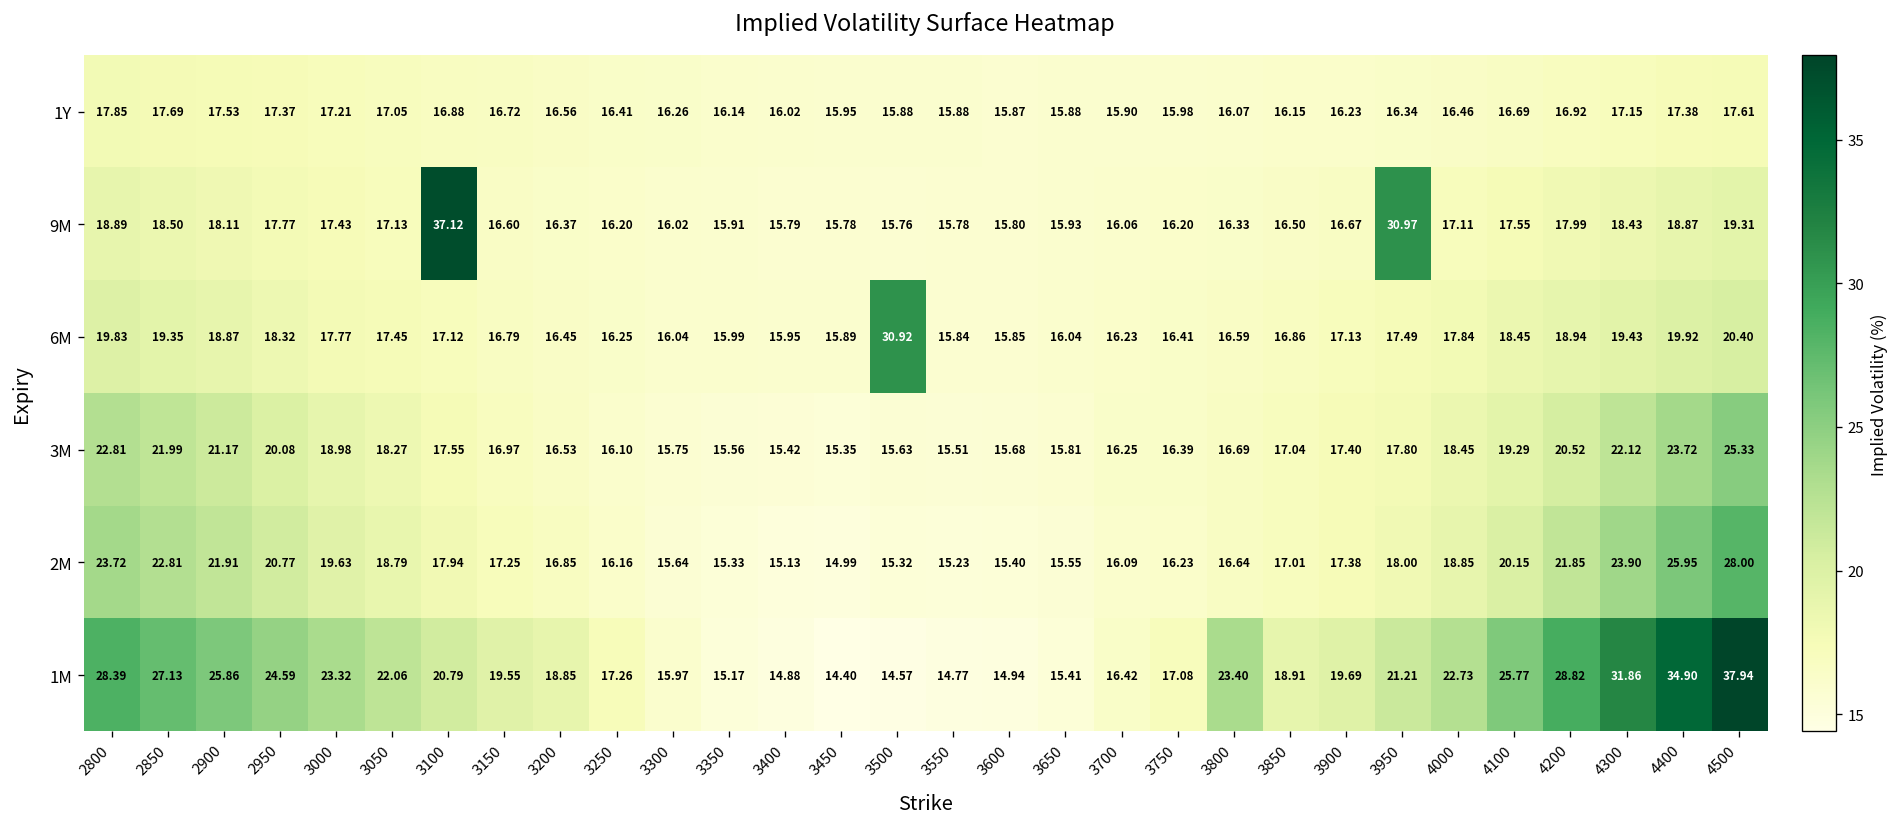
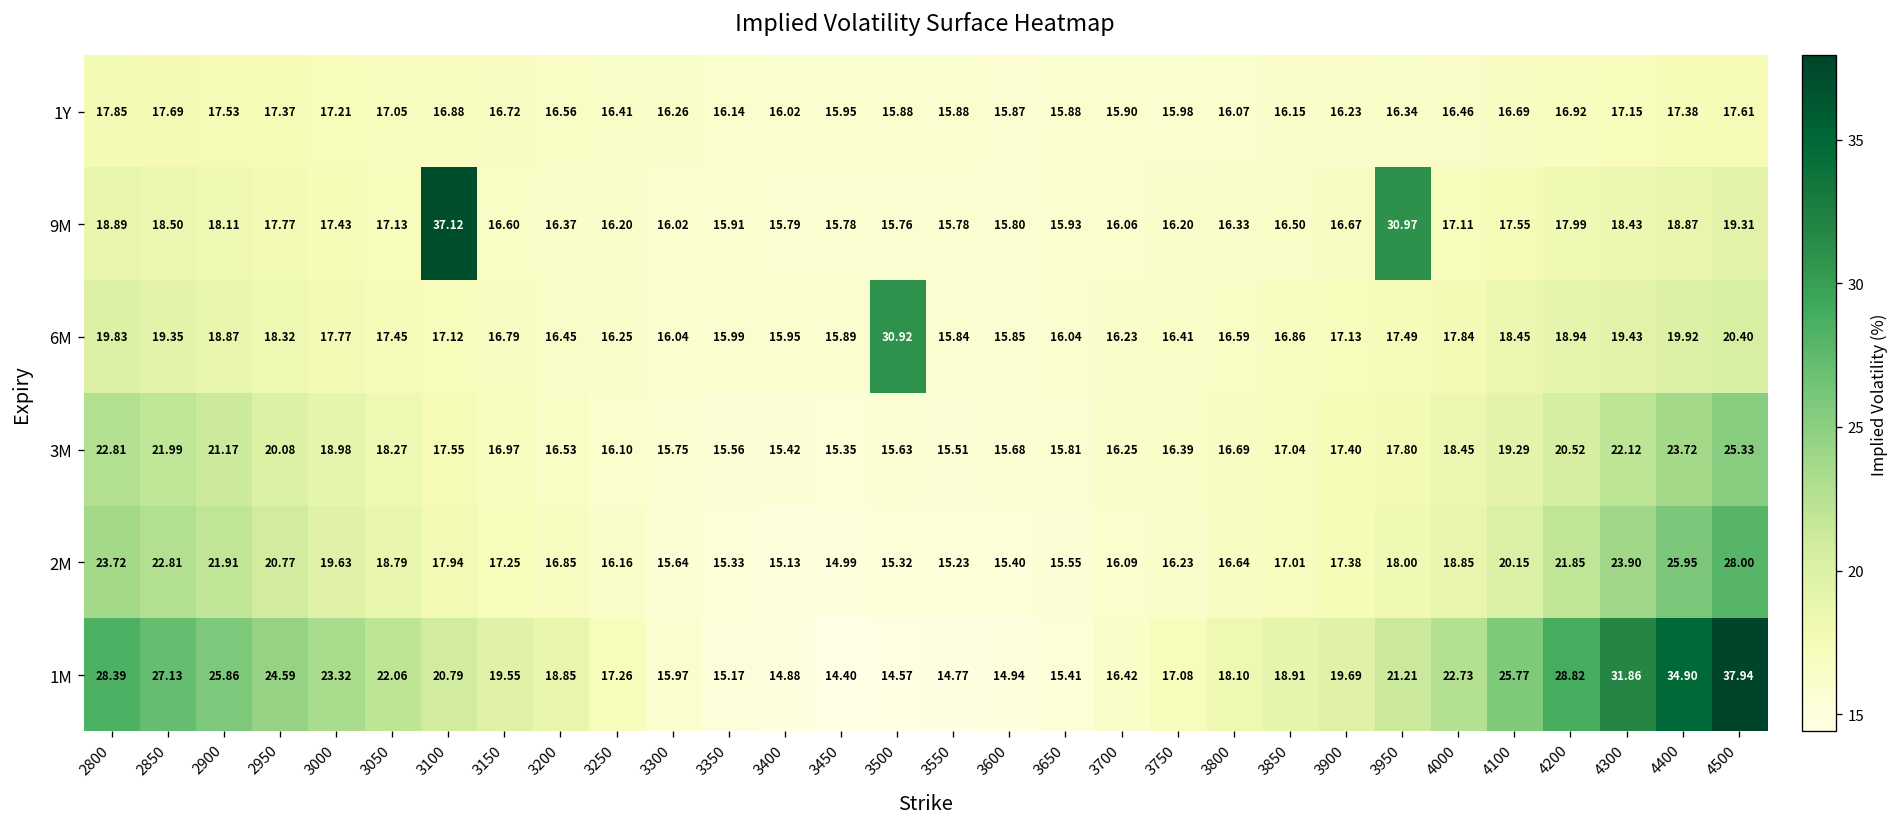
1M, 3800: 23.40 -> 18.10
